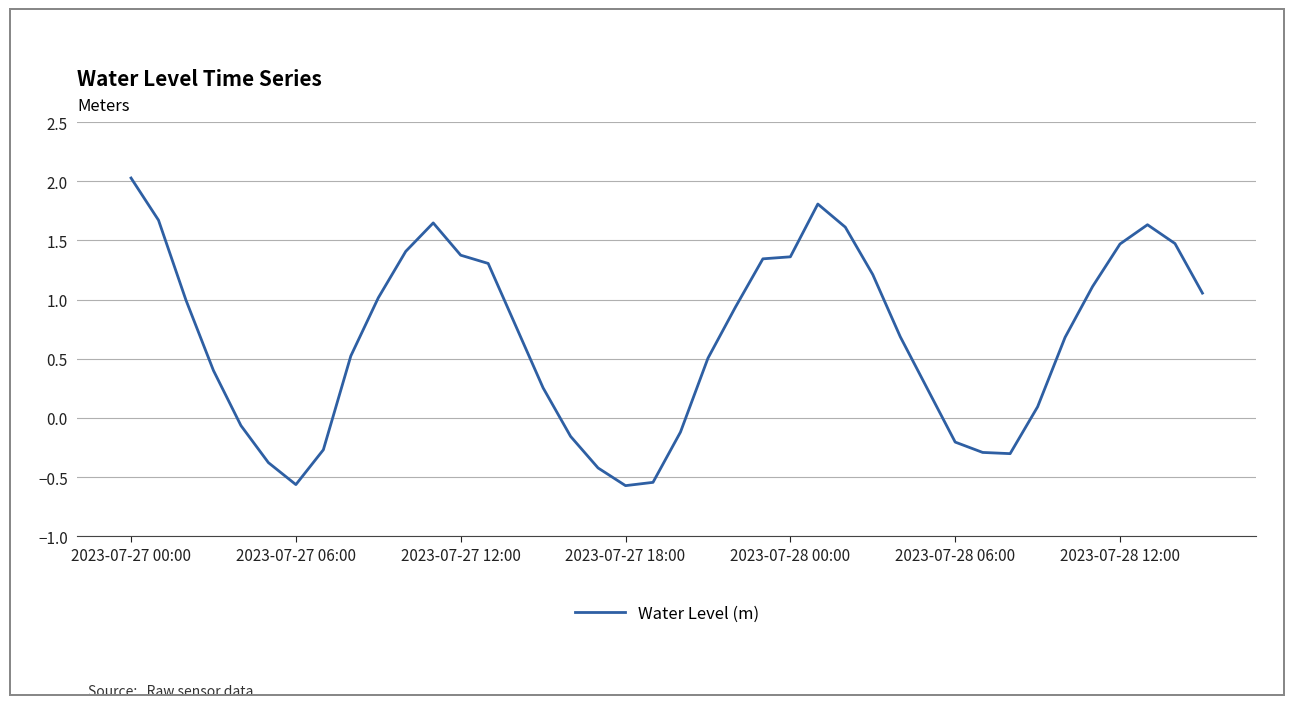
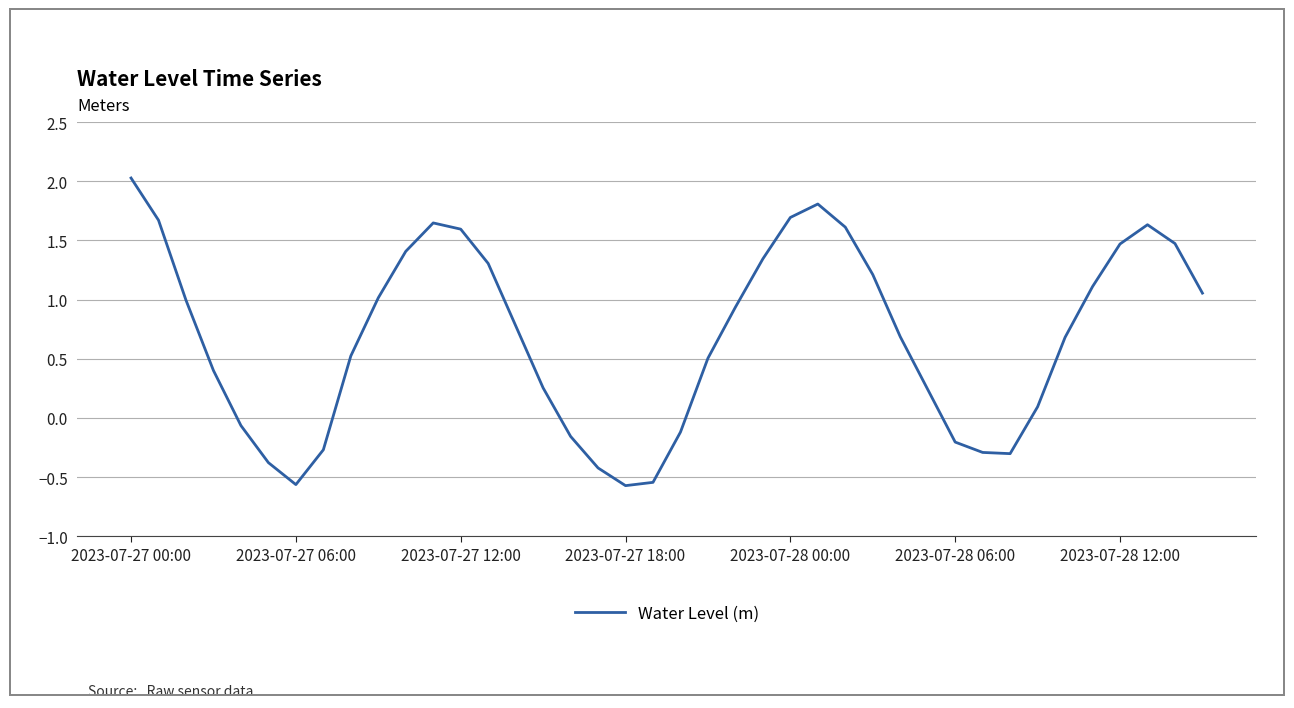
2023-07-27 12:00: 1.38 -> 1.60
2023-07-28 00:00: 1.36 -> 1.69
